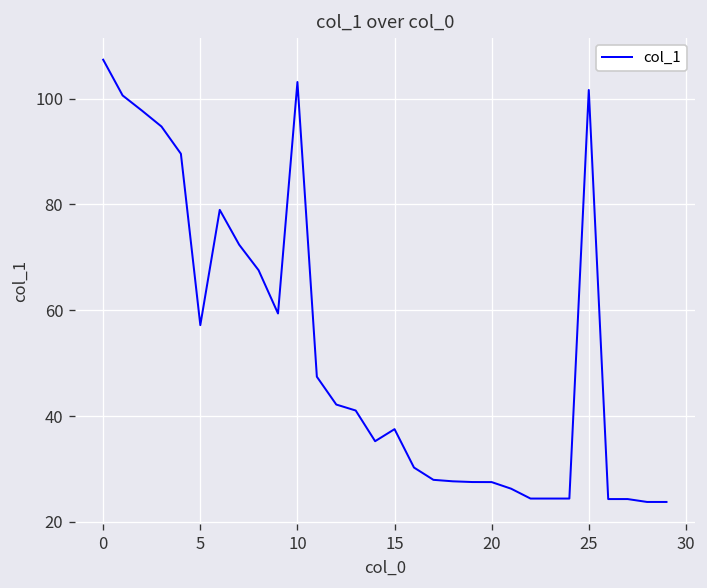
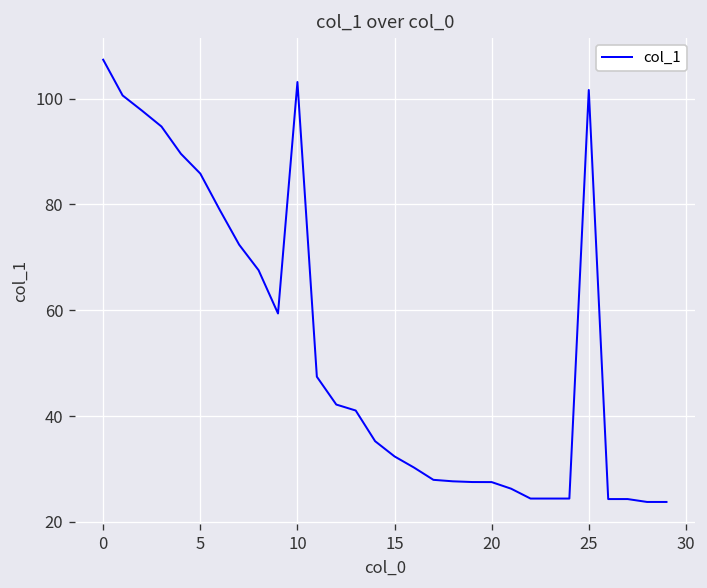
5: 57 -> 86
15: 38 -> 32
